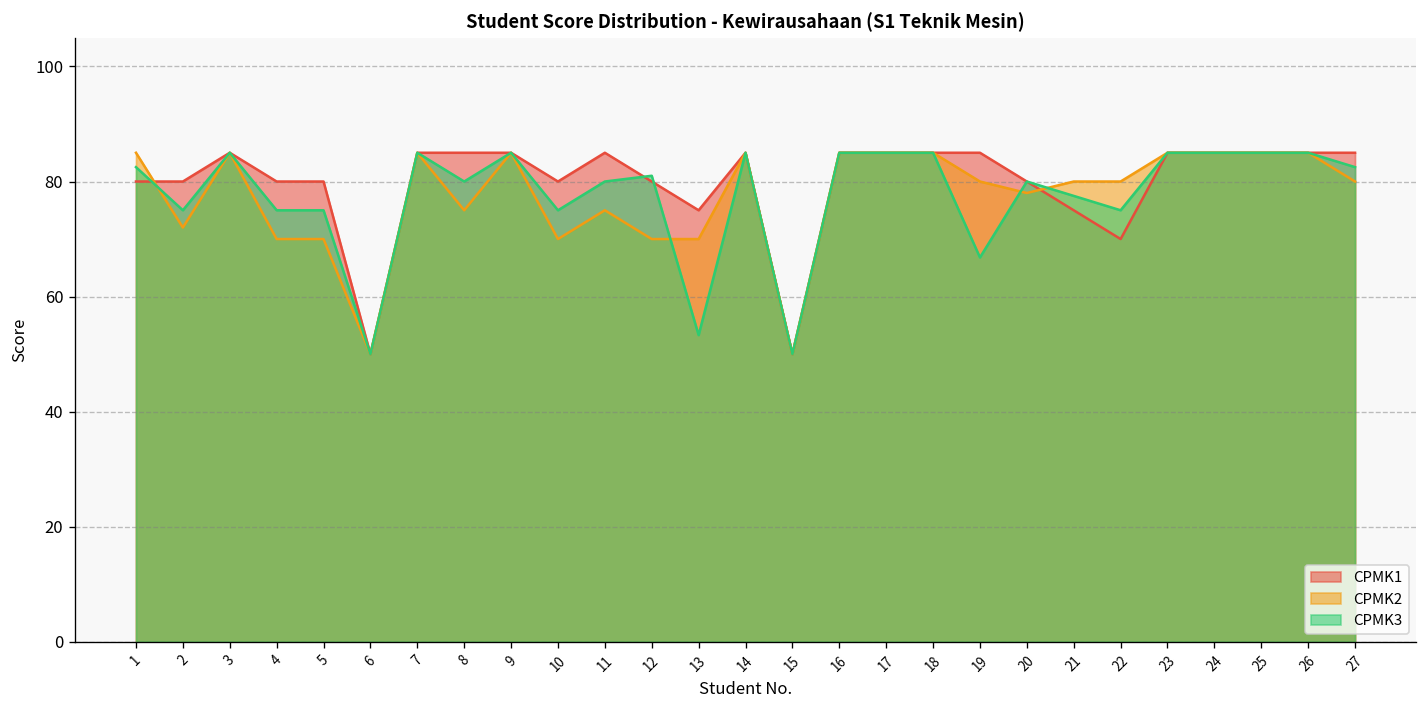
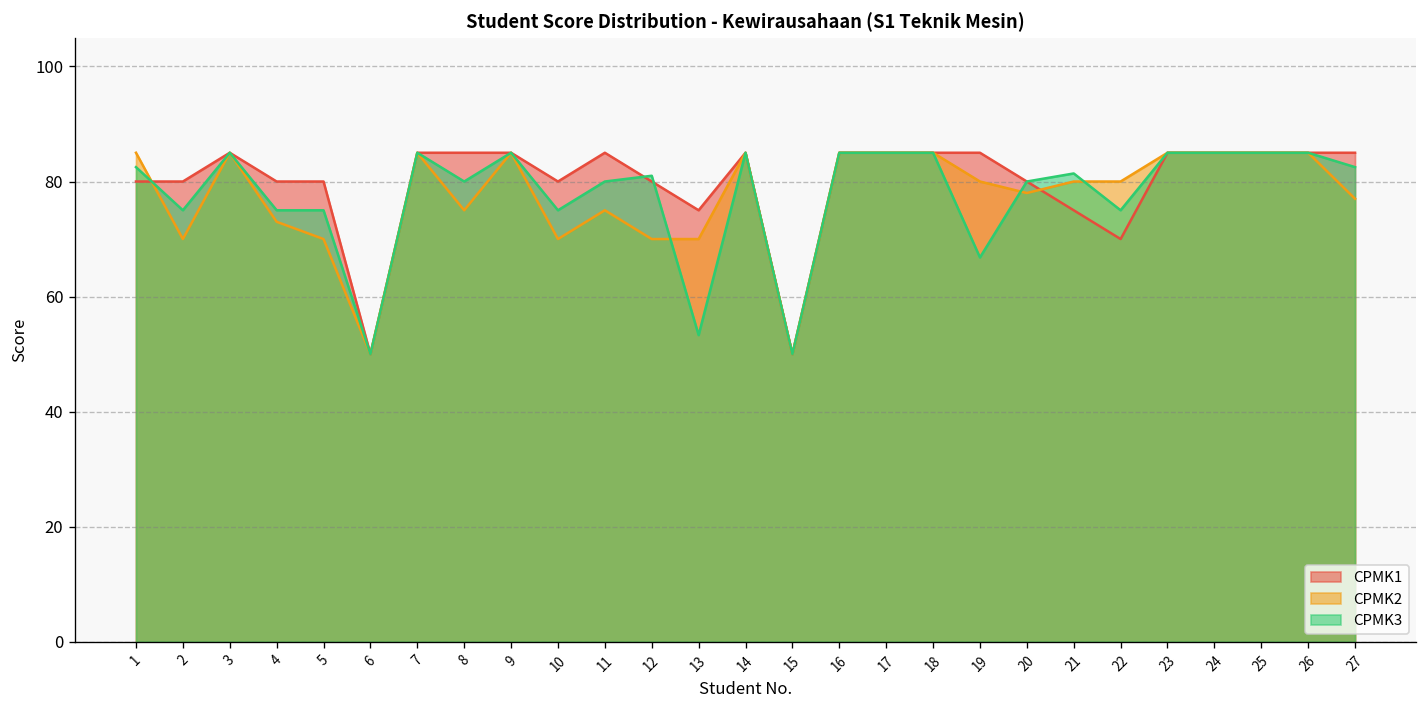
CPMK2, 2: 72 -> 70
CPMK2, 4: 70 -> 73
CPMK3, 21: 78 -> 81
CPMK2, 27: 80 -> 77
